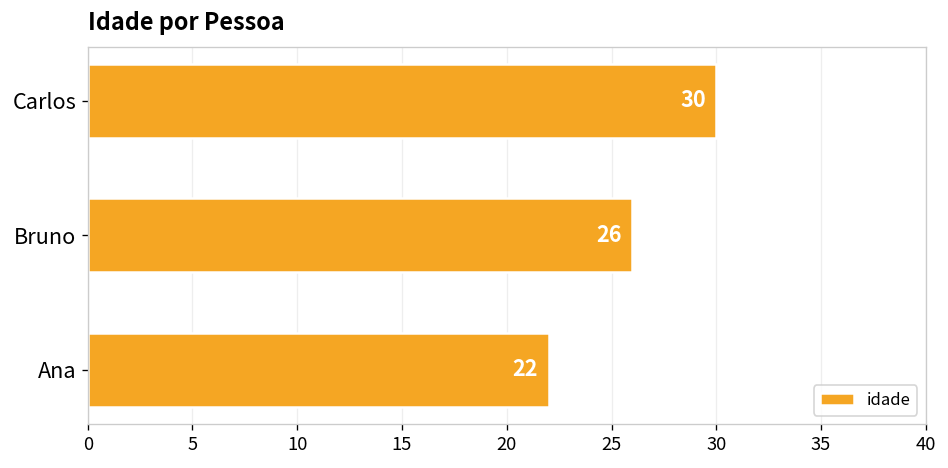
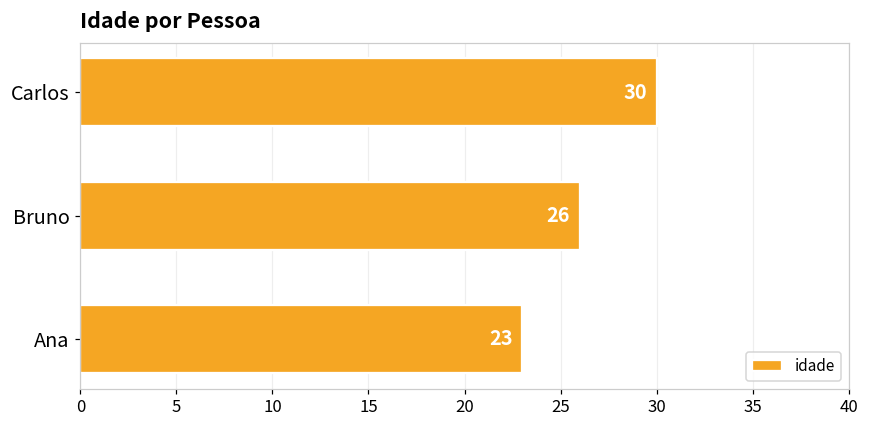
Ana: 22 -> 23
